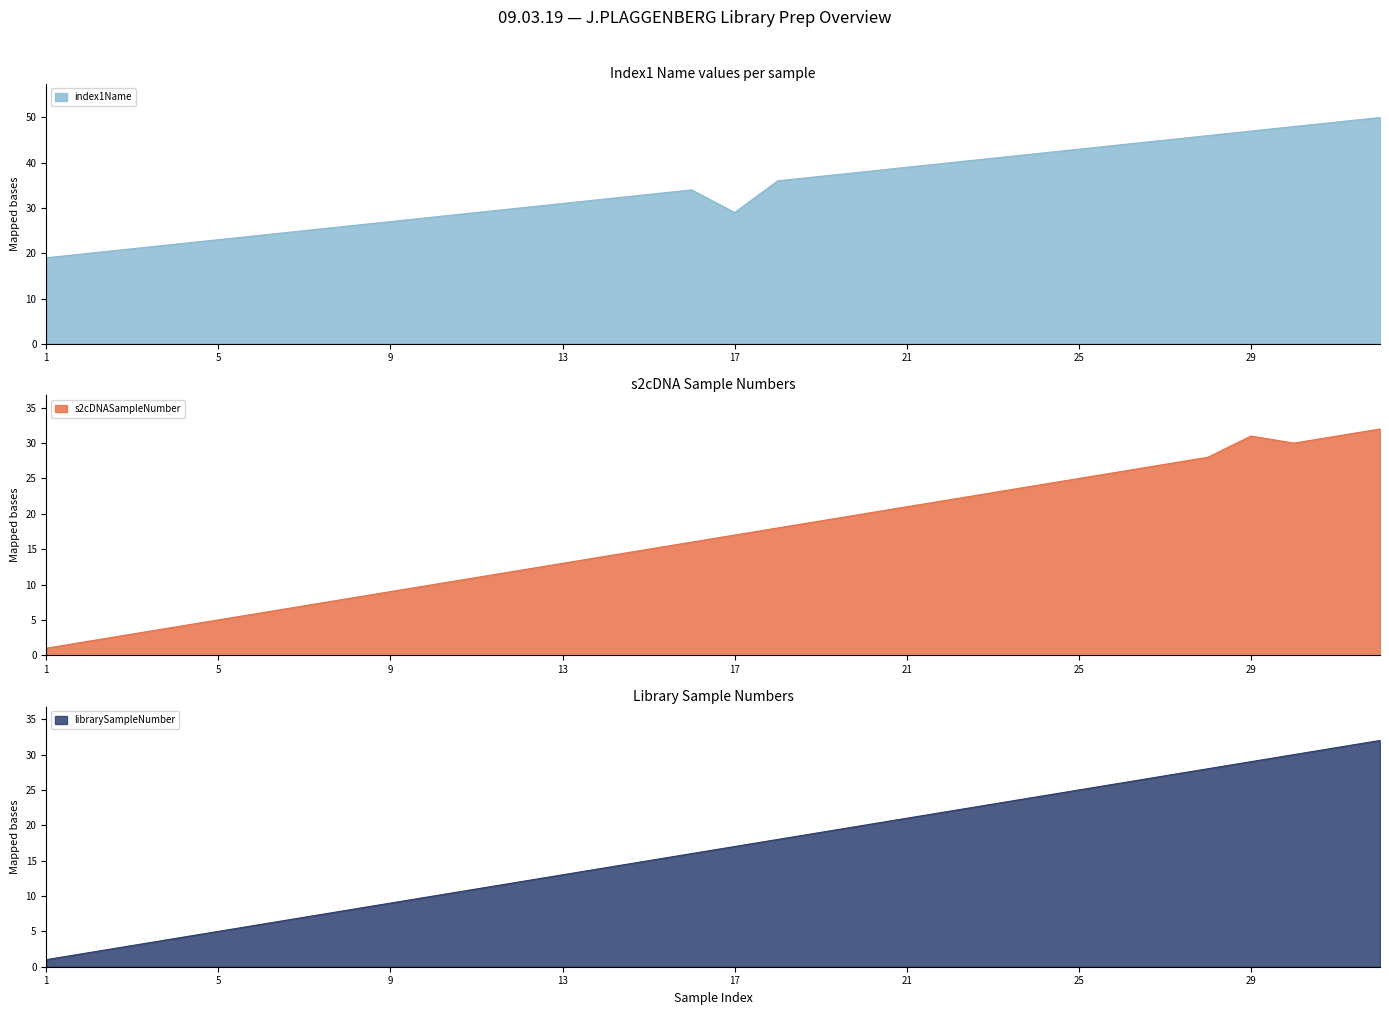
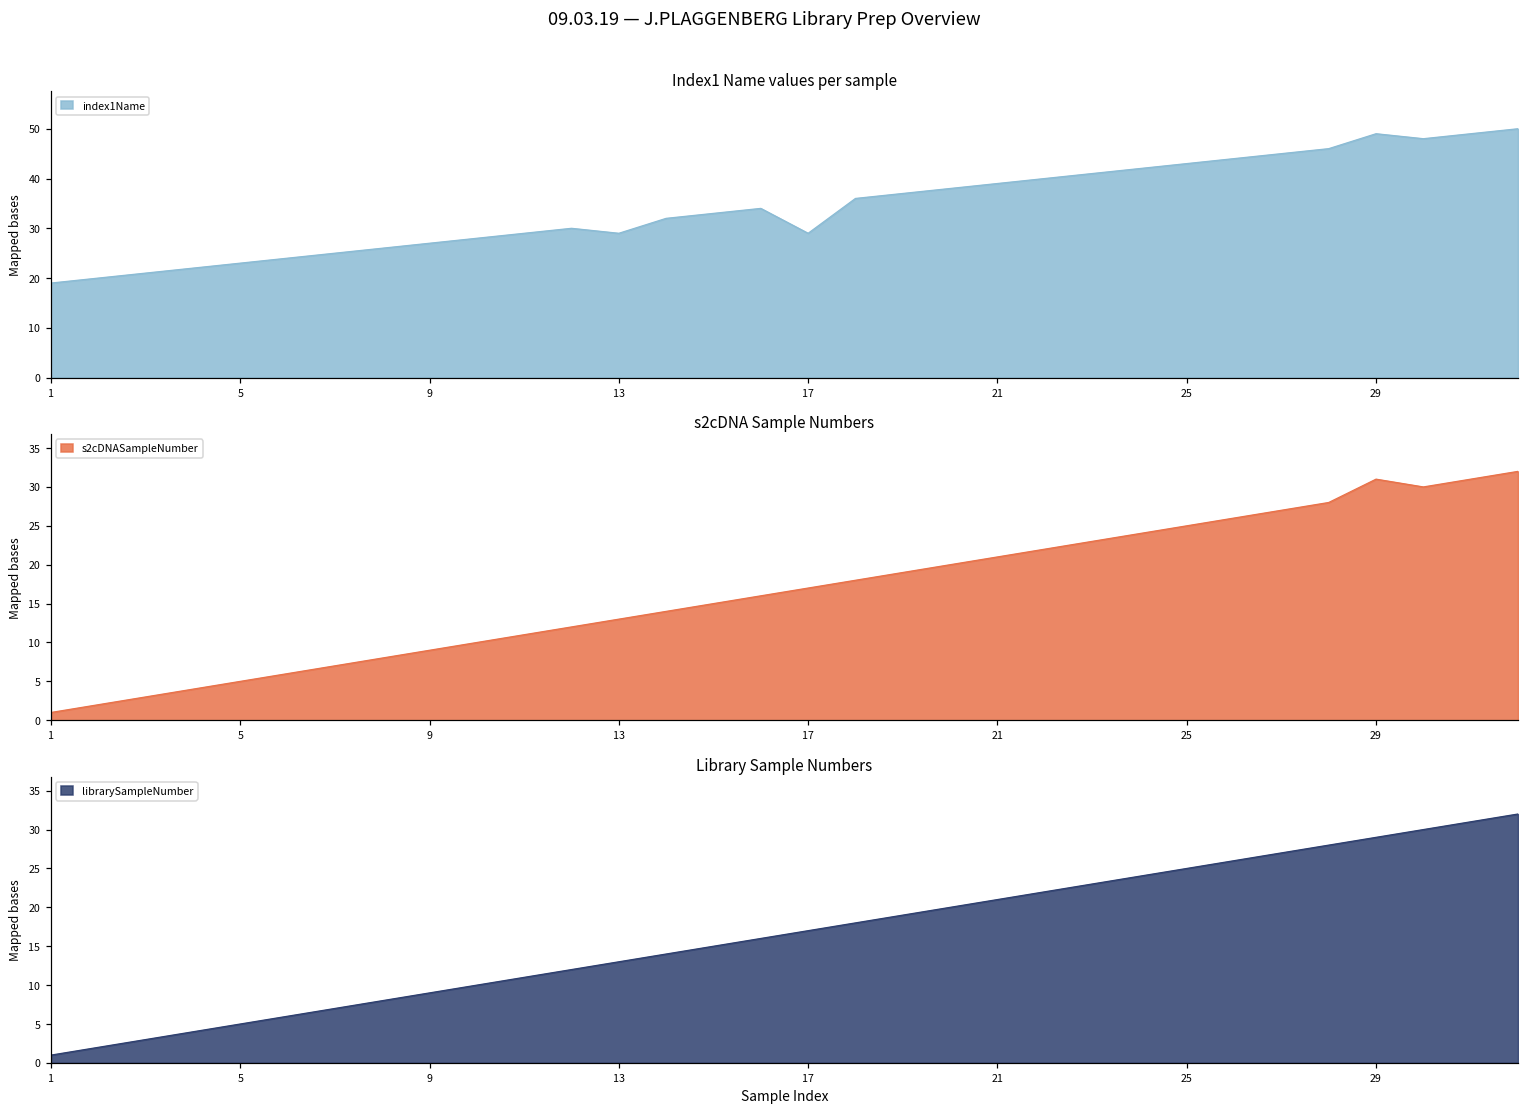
Index1 Name values per sample, 13: 31 -> 29
Index1 Name values per sample, 29: 47 -> 49
